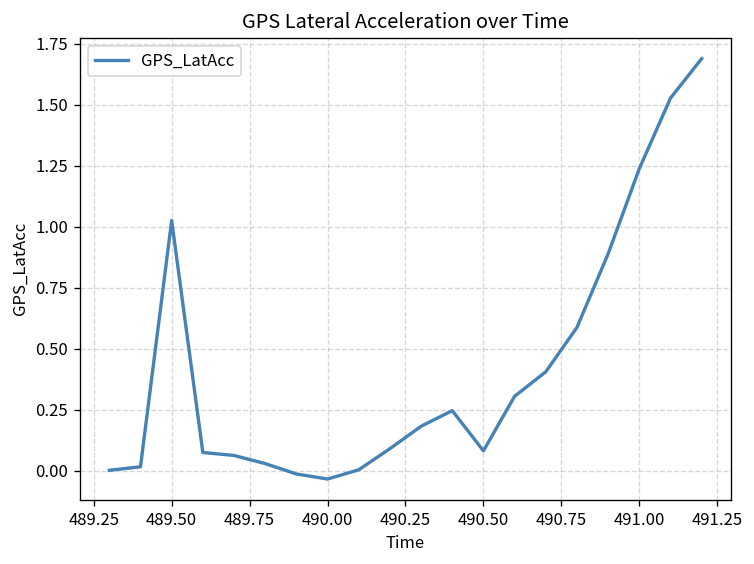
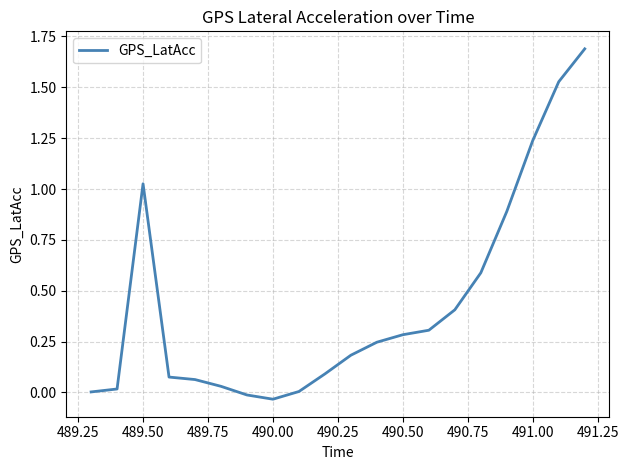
490.50: 0.08 -> 0.28
